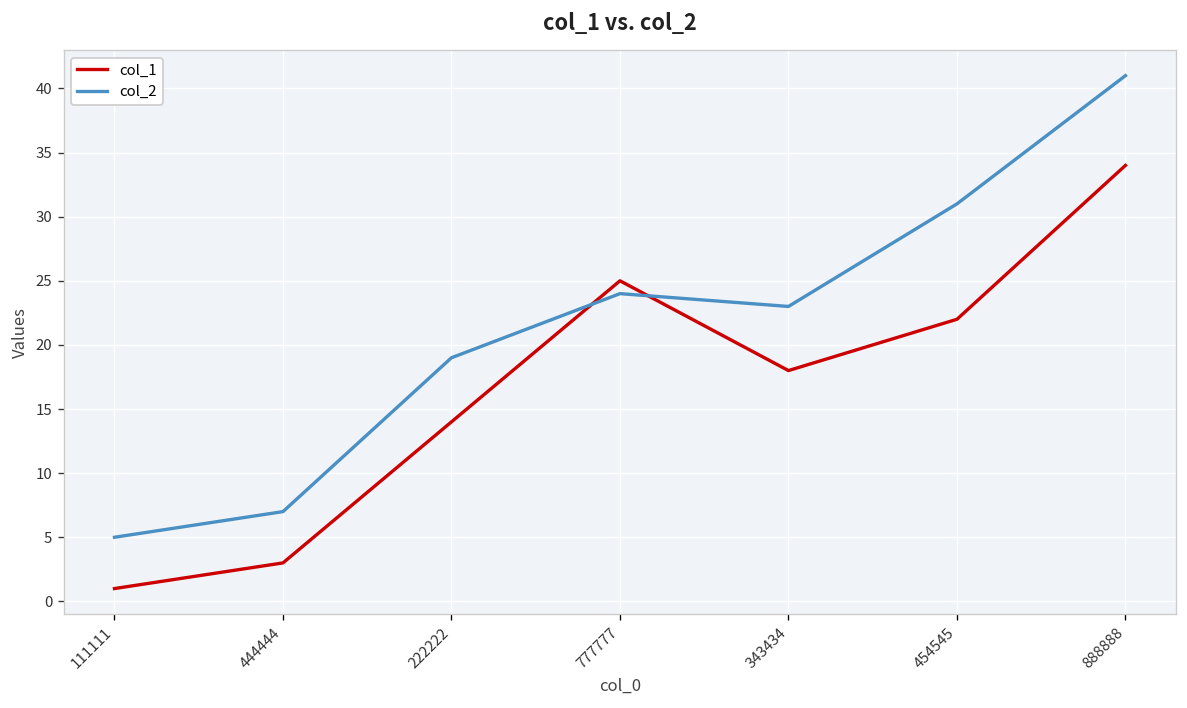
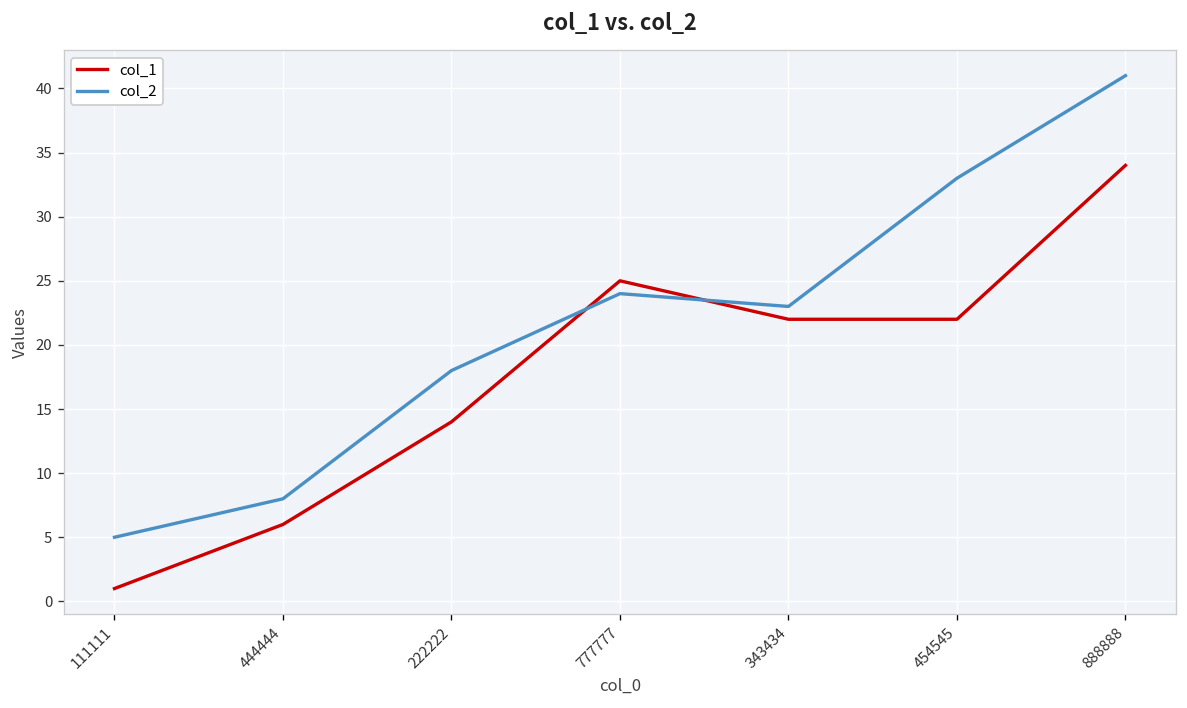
col_1, 444444: 3 -> 6
col_2, 444444: 7 -> 8
col_2, 222222: 19 -> 18
col_1, 343434: 18 -> 22
col_2, 454545: 31 -> 33
